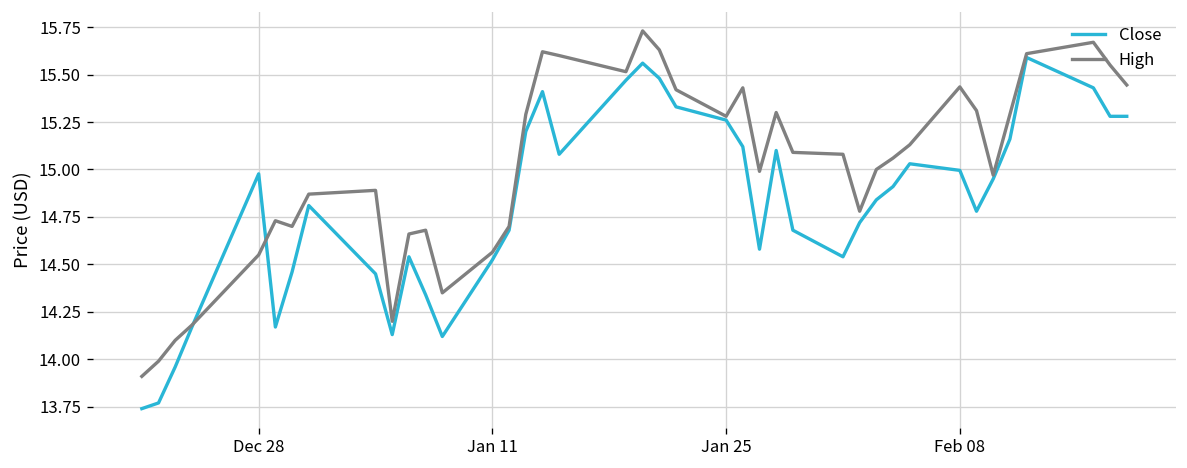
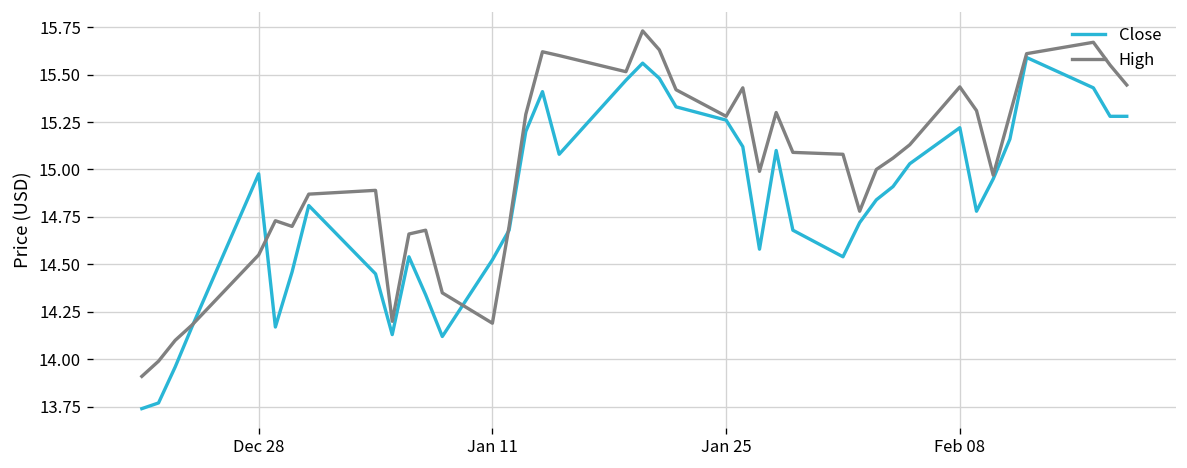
High, Jan 11: 14.56 -> 14.19
Close, Feb 08: 15.00 -> 15.22
